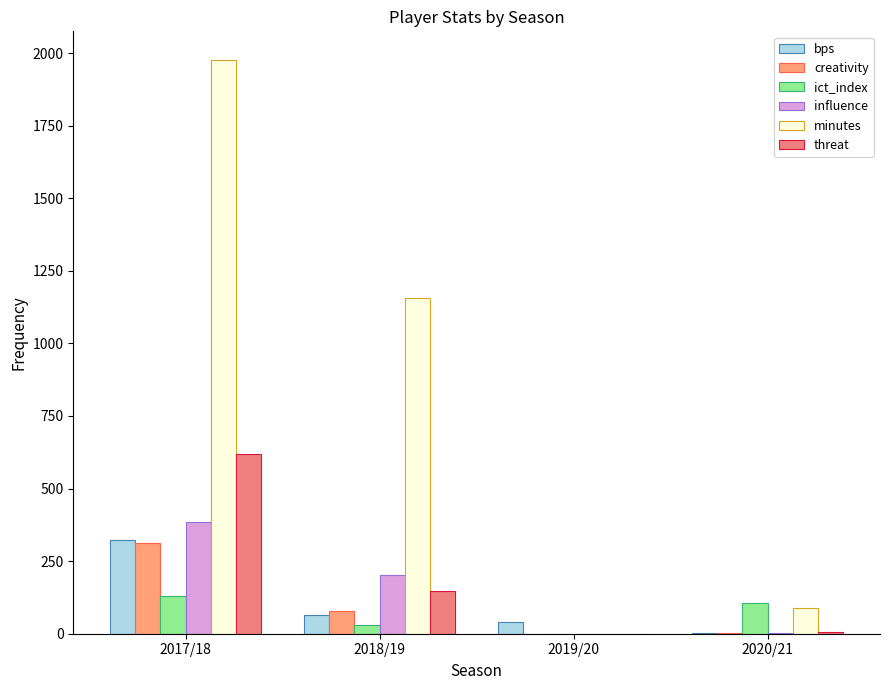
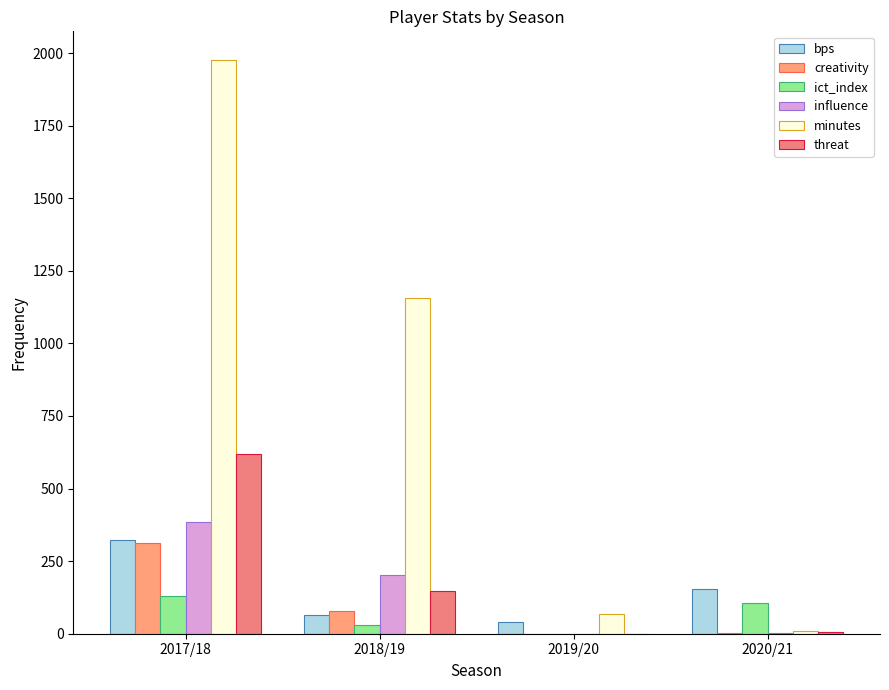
minutes, 2019/20: 0 -> 70
bps, 2020/21: 0 -> 150
minutes, 2020/21: 90 -> 10
